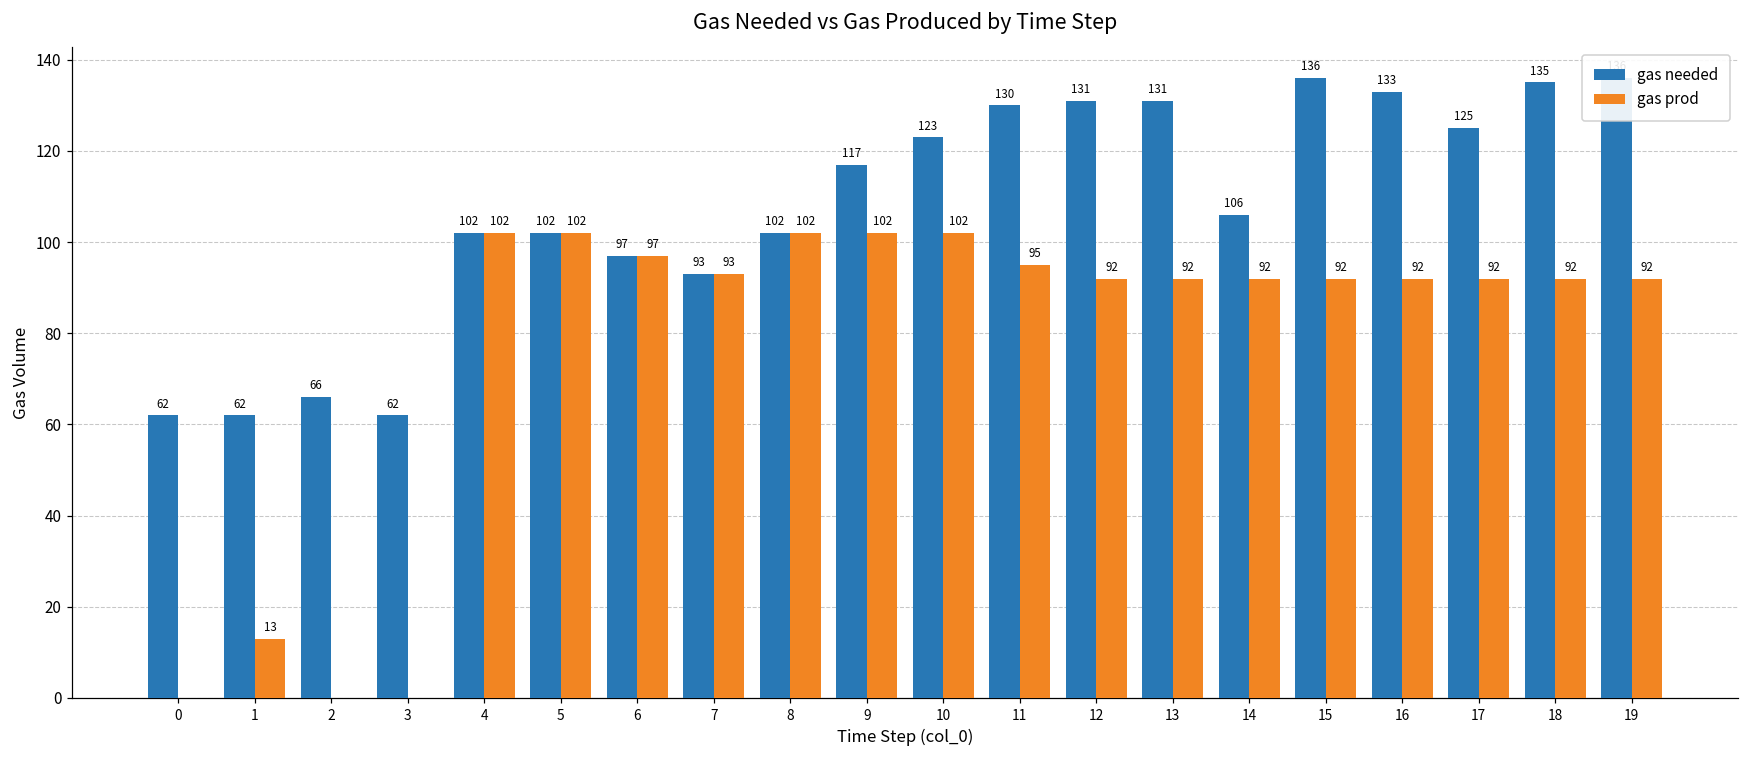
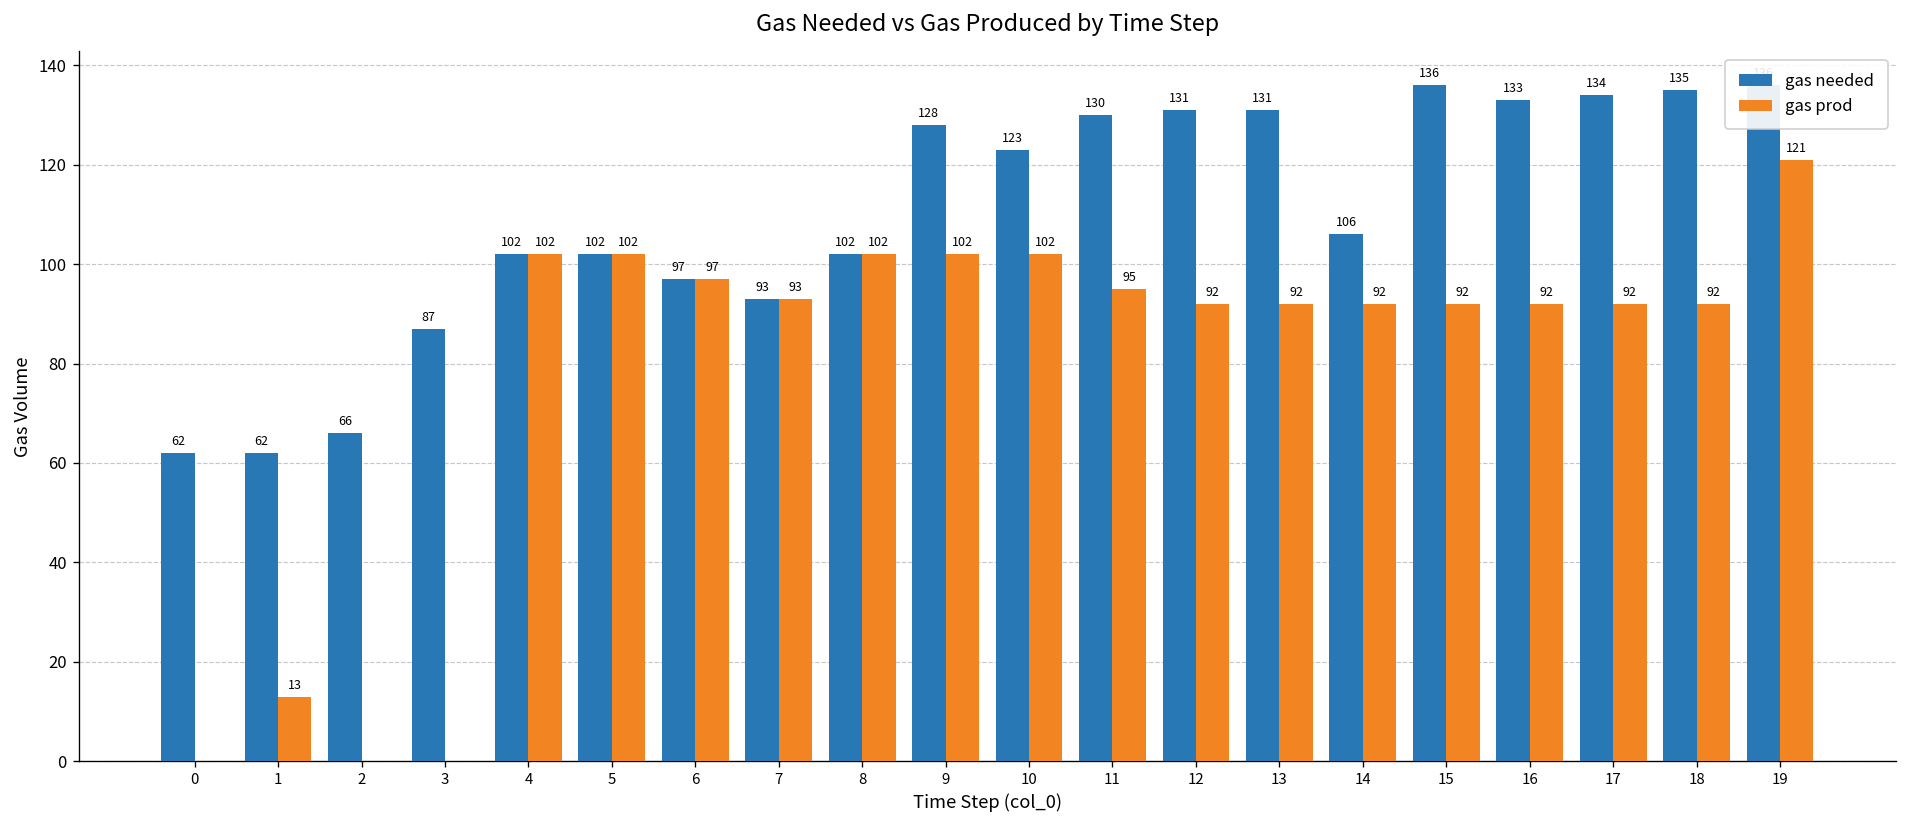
gas needed, 3: 62 -> 87
gas needed, 9: 117 -> 128
gas needed, 17: 125 -> 134
gas prod, 19: 92 -> 121
